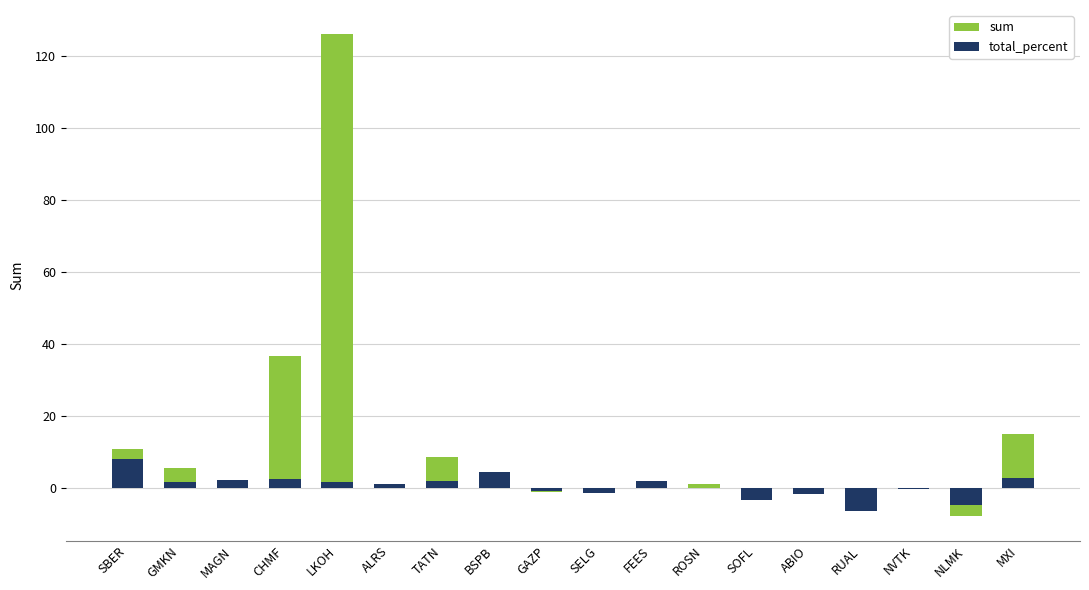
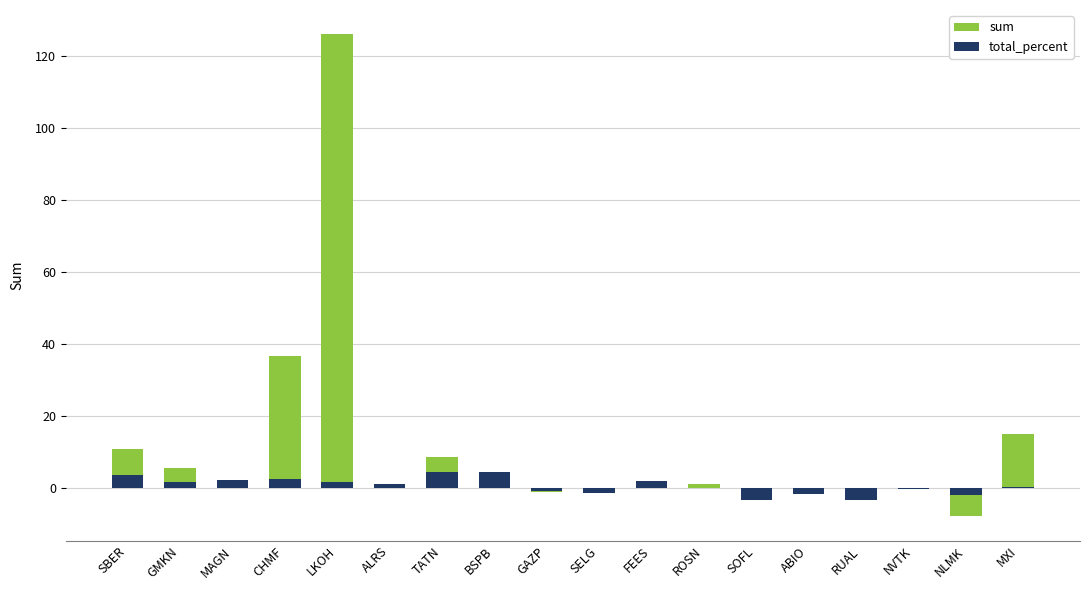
total_percent, SBER: 8 -> 4
total_percent, TATN: 2 -> 5
total_percent, RUAL: -6 -> -3
total_percent, NLMK: -5 -> -2
total_percent, MXI: 3 -> 0
